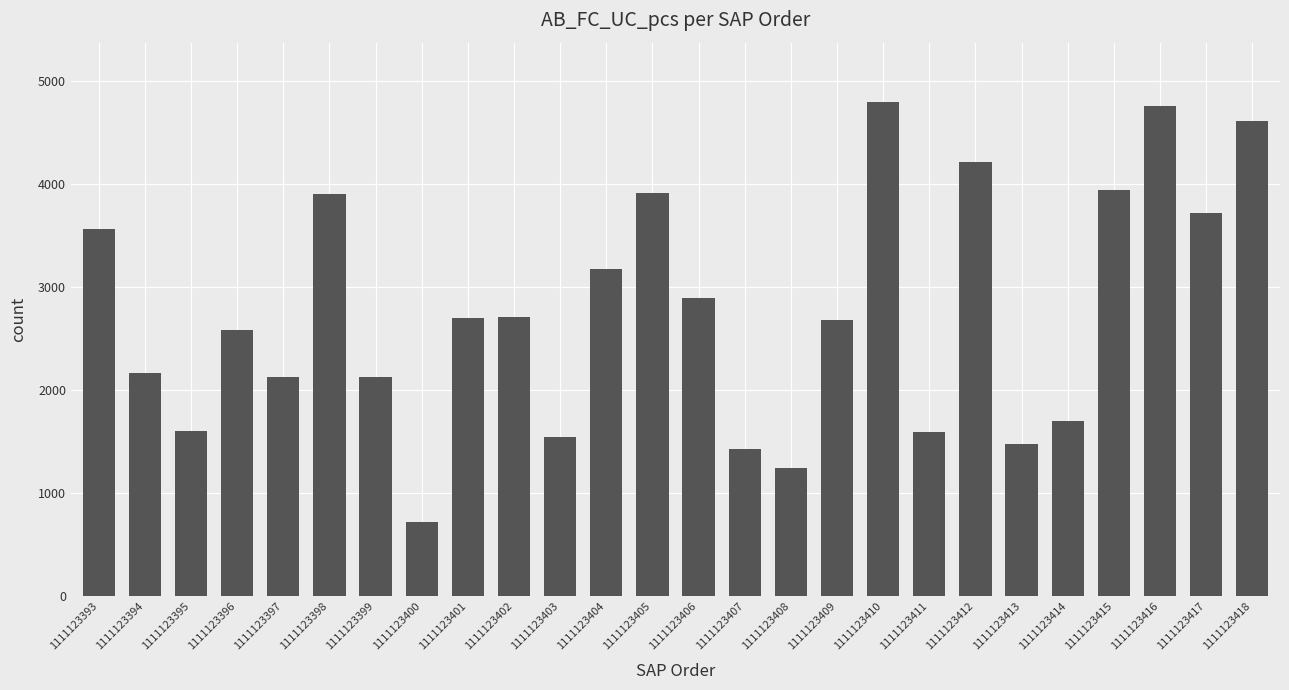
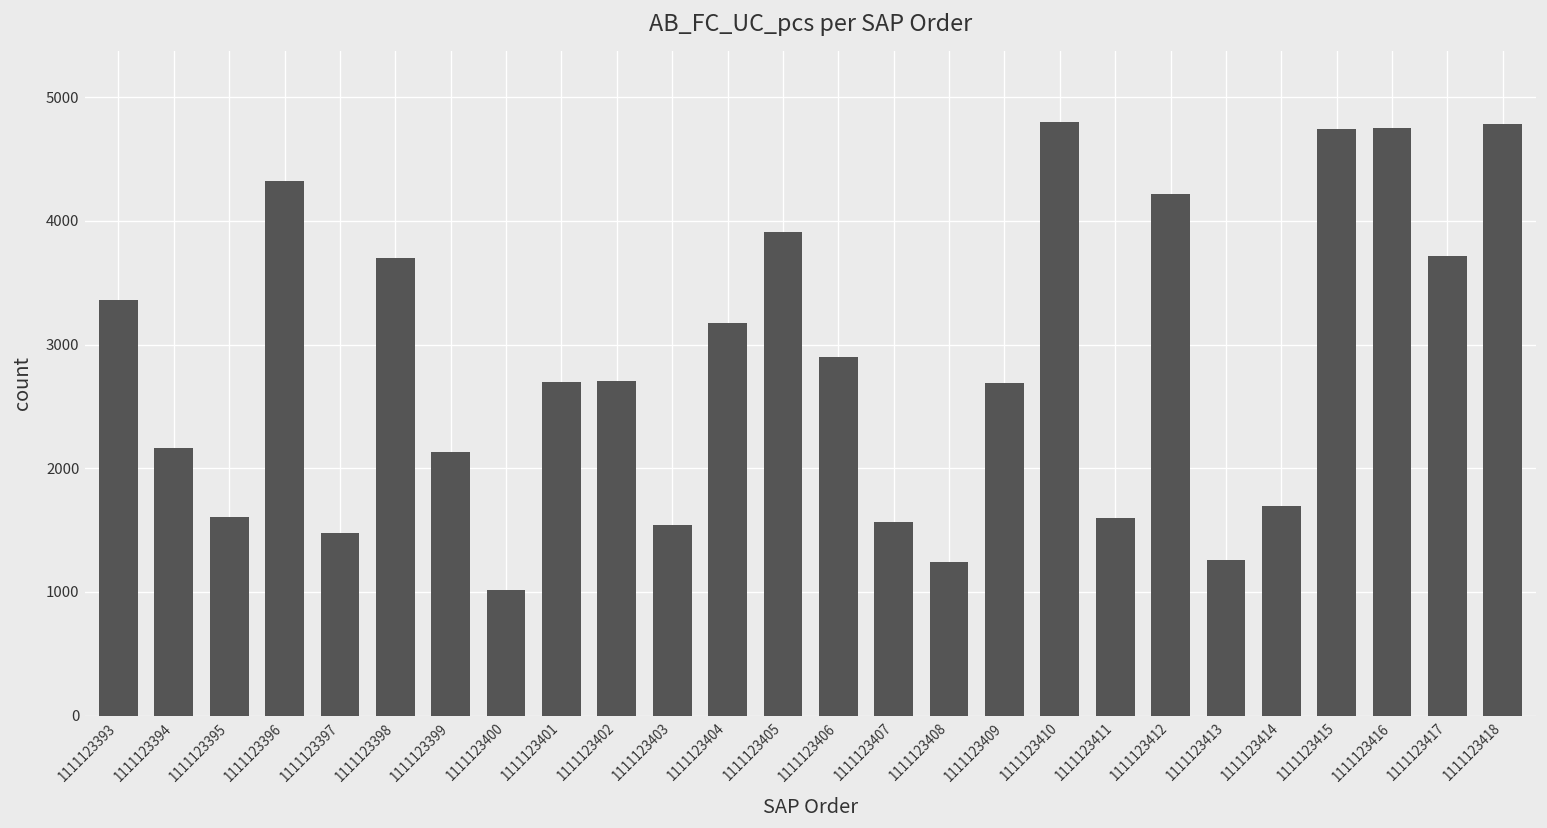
1111123393: 3570 -> 3360
1111123396: 2580 -> 4320
1111123397: 2120 -> 1480
1111123398: 3900 -> 3700
1111123400: 720 -> 1010
1111123407: 1430 -> 1560
1111123413: 1480 -> 1260
1111123415: 3940 -> 4740
1111123418: 4610 -> 4790
